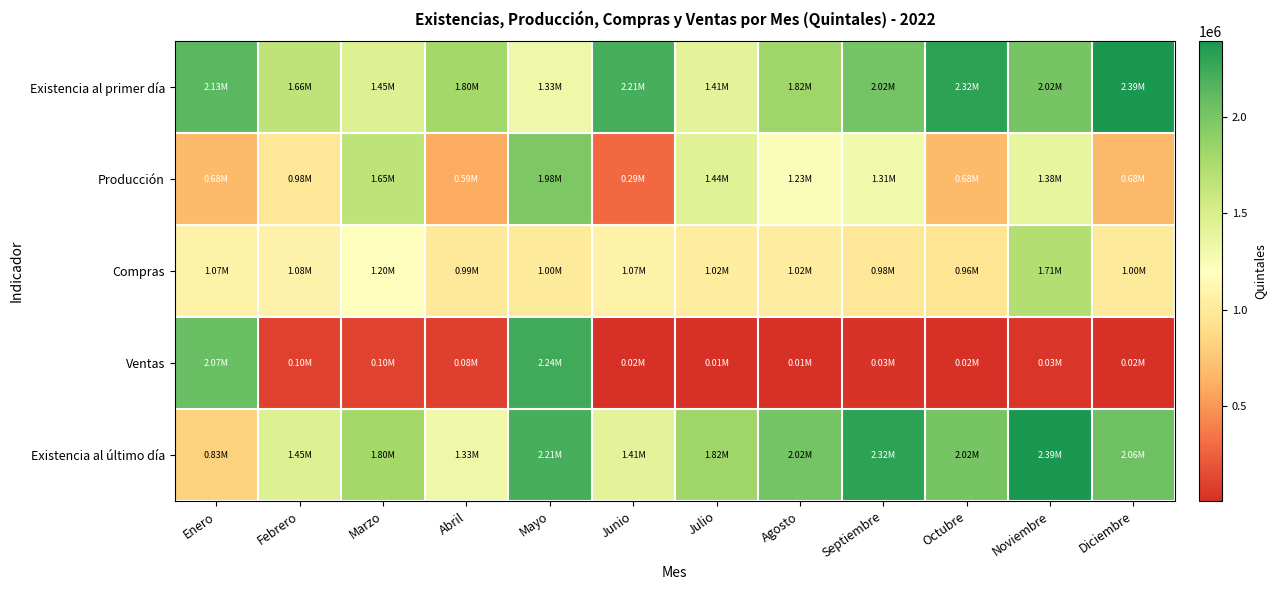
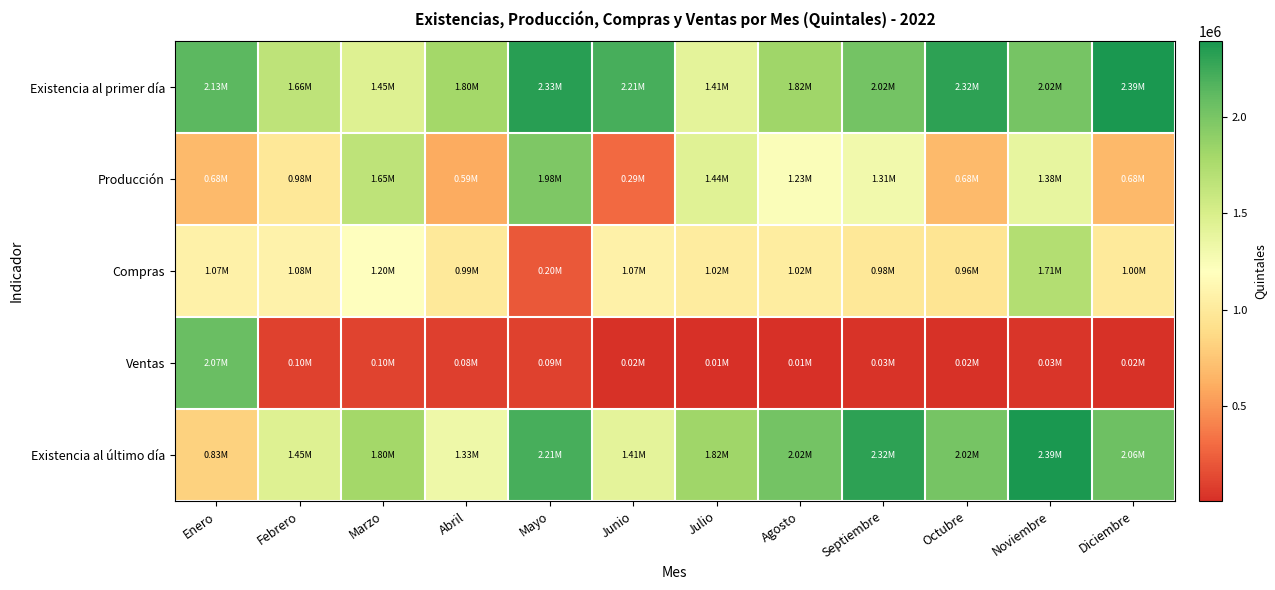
Existencia al primer día, Mayo: 1.33M -> 2.33M
Compras, Mayo: 1.00M -> 0.20M
Ventas, Mayo: 2.24M -> 0.09M
